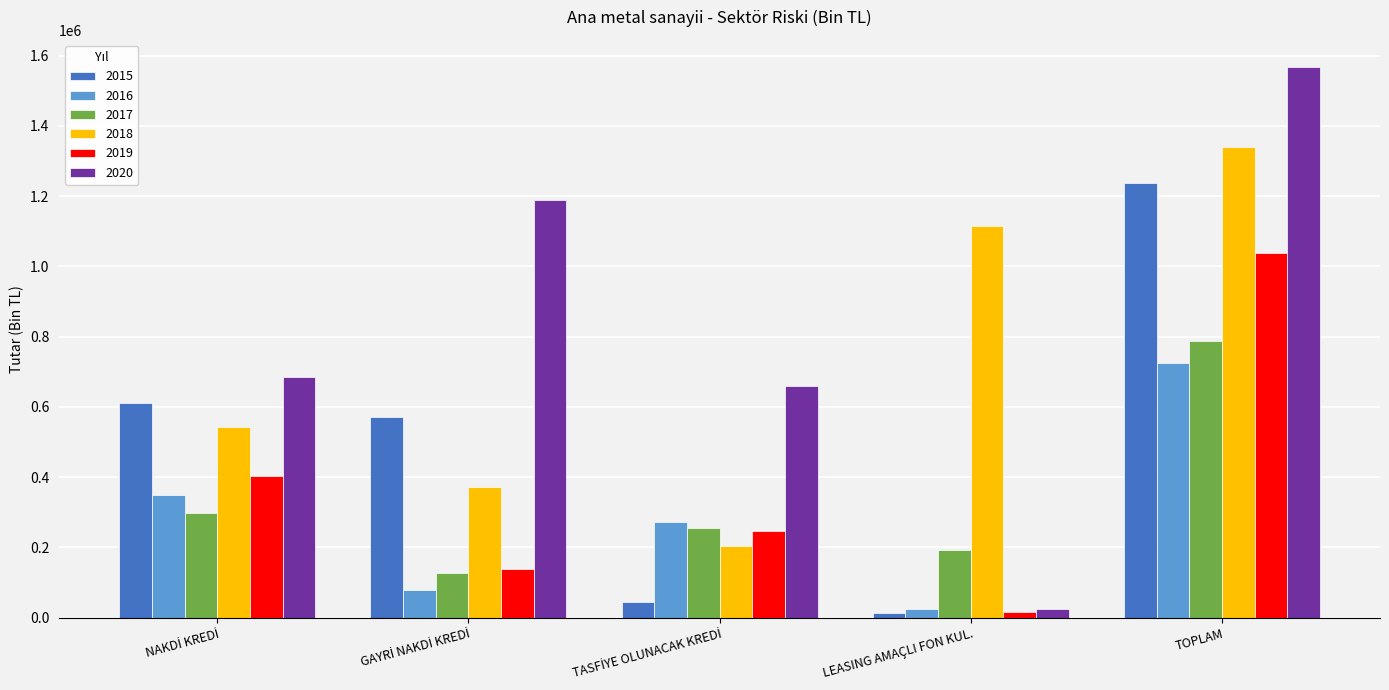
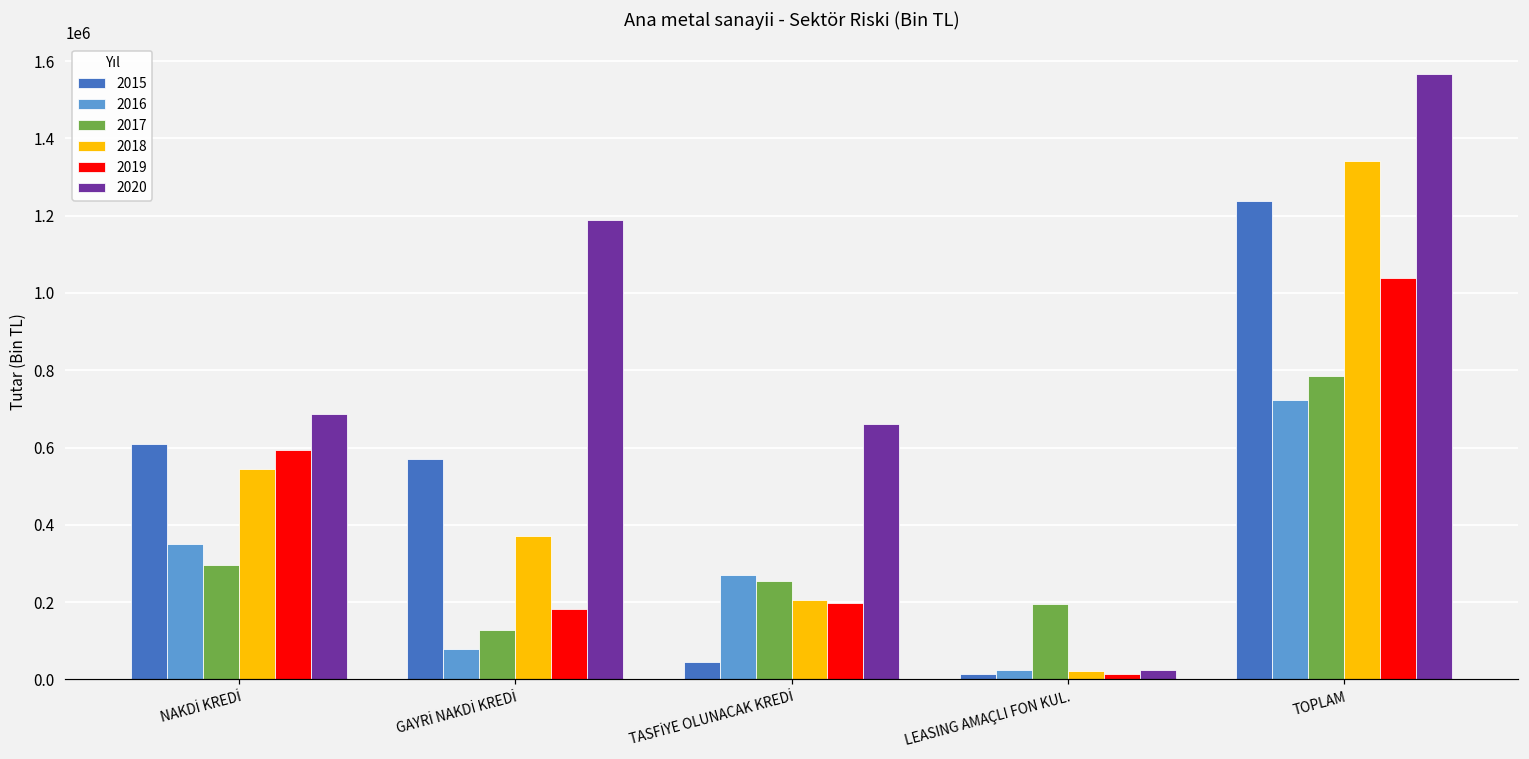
2019, NAKDİ KREDİ: 400000 -> 590000
2019, GAYRİ NAKDİ KREDİ: 140000 -> 180000
2019, TASFİYE OLUNACAK KREDİ: 250000 -> 200000
2018, LEASING AMAÇLI FON KUL.: 1110000 -> 20000
